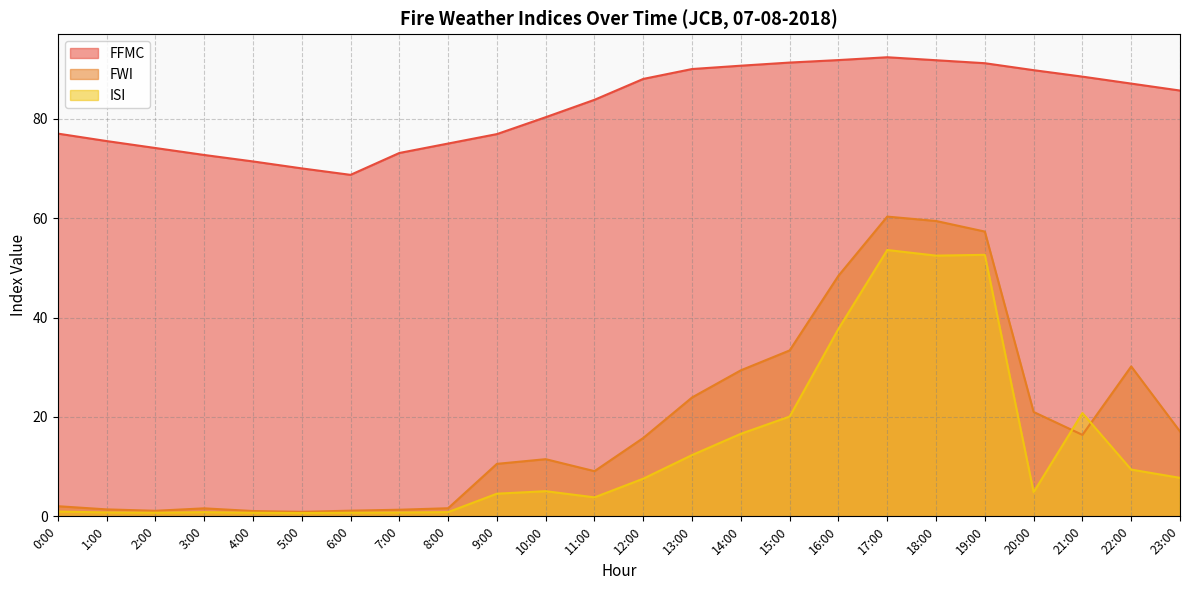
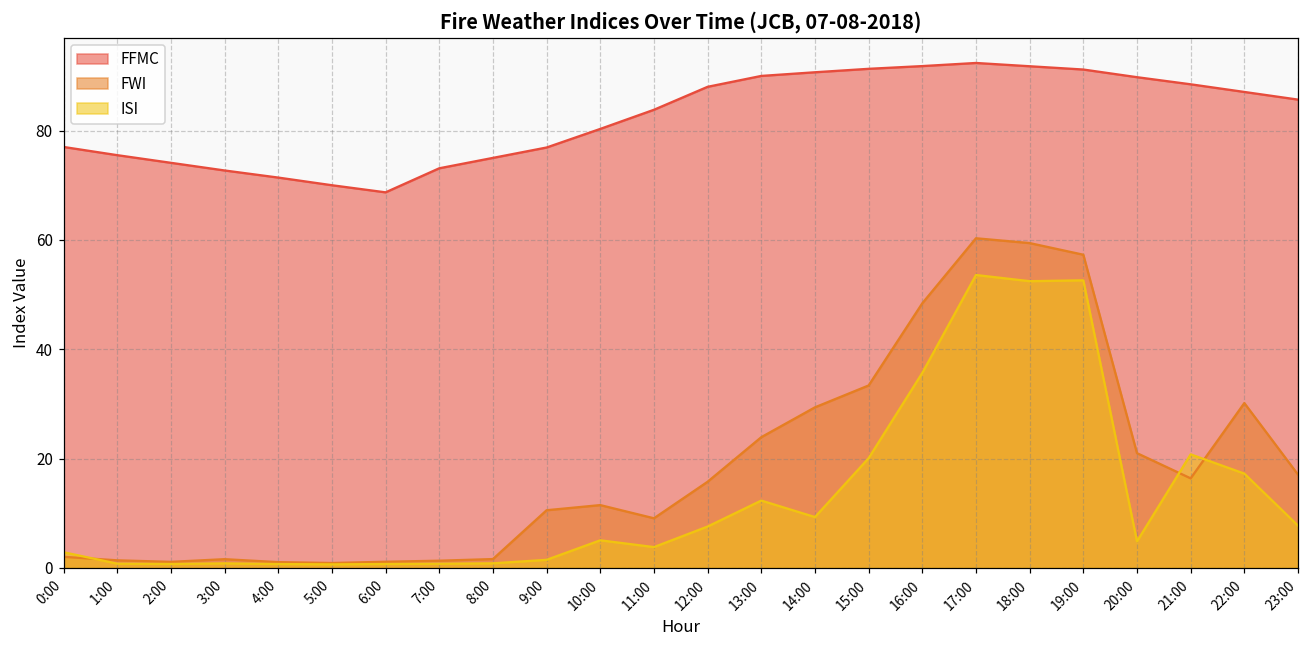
ISI, 0:00: 1 -> 3
ISI, 9:00: 5 -> 1
ISI, 14:00: 17 -> 9
ISI, 16:00: 38 -> 36
ISI, 22:00: 9 -> 17
